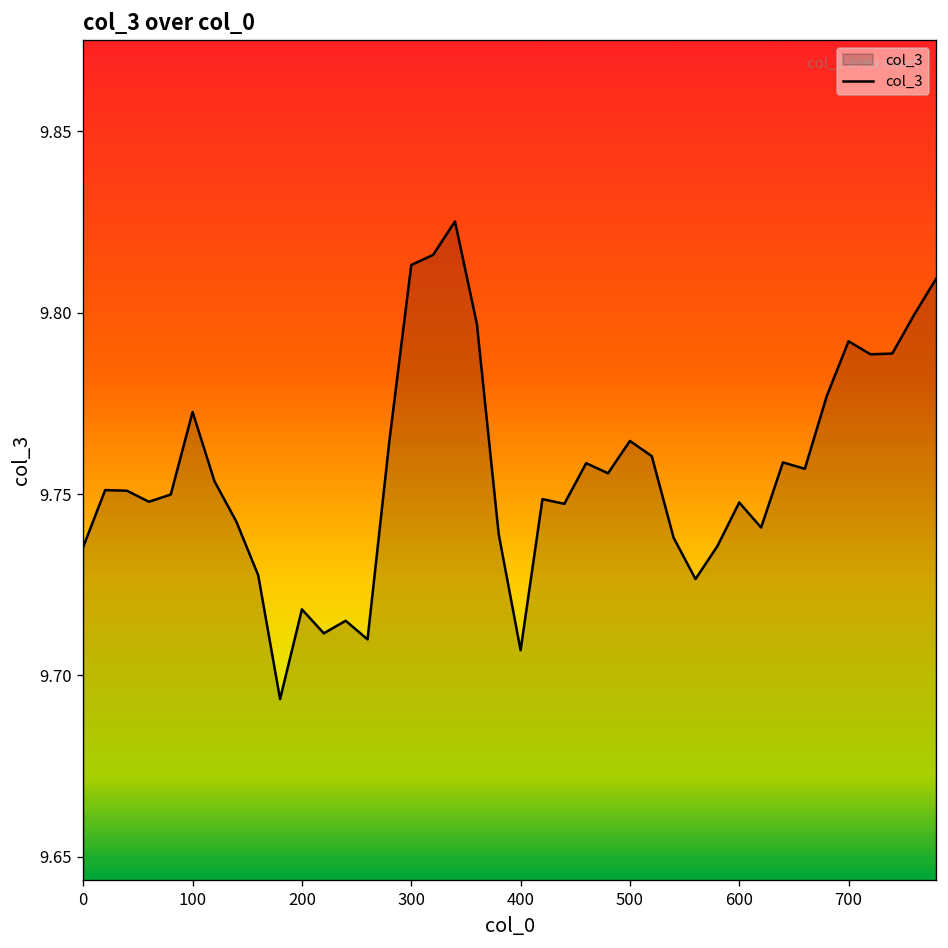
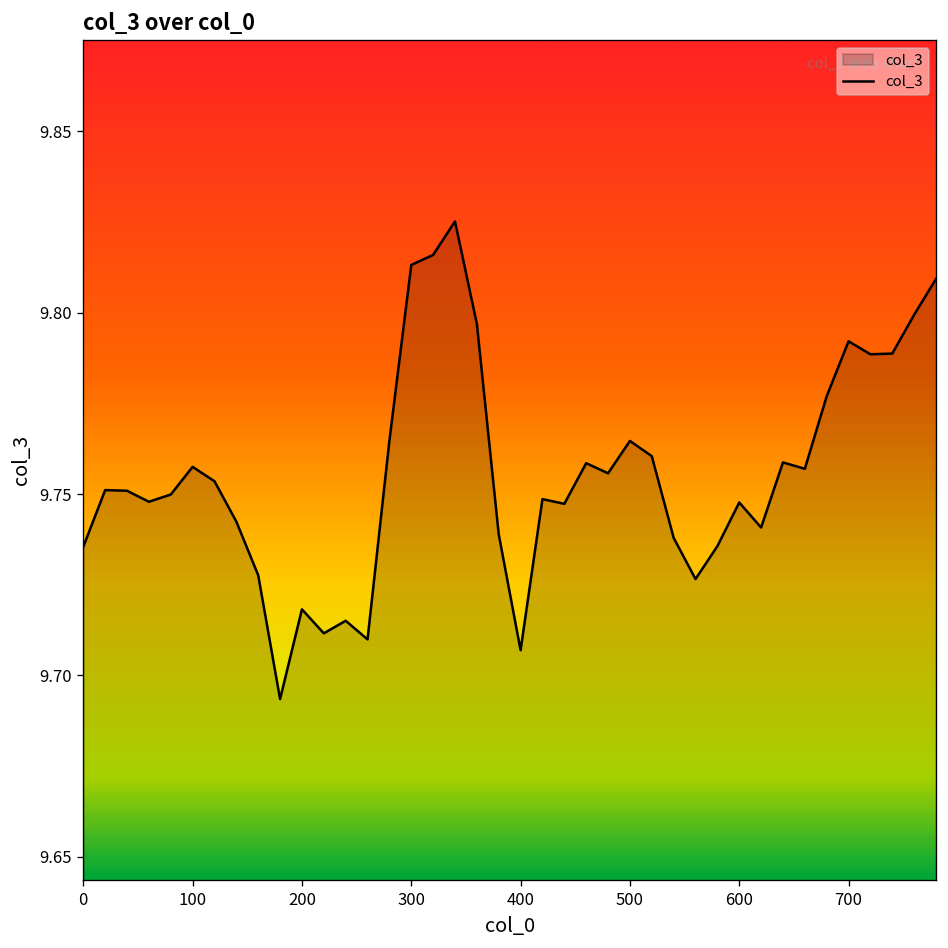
100: 9.773 -> 9.758
